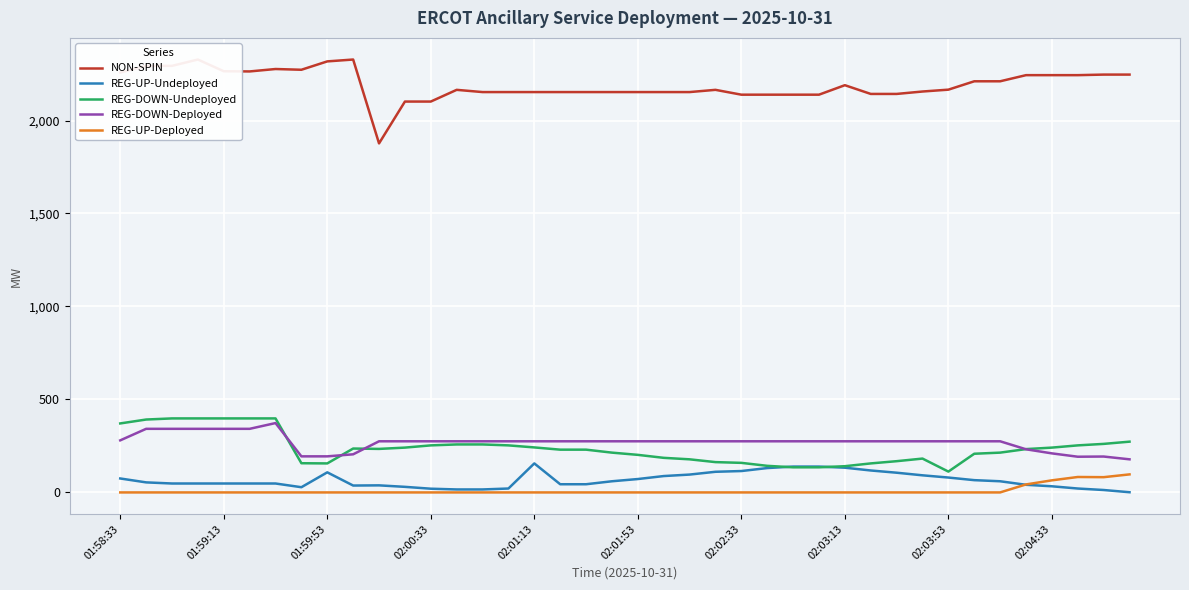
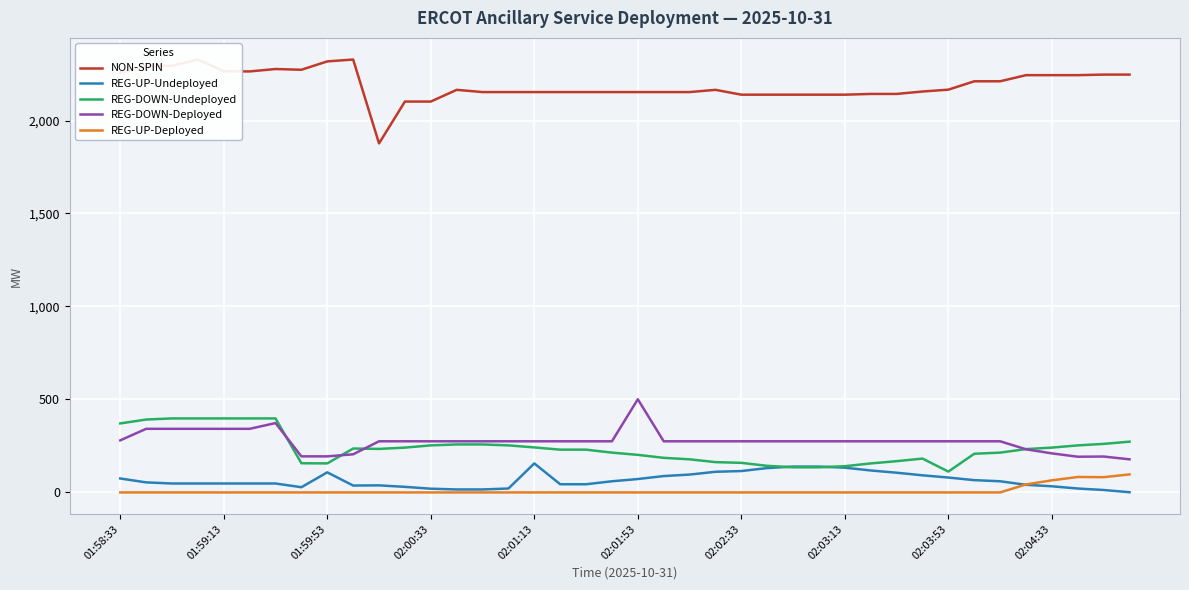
REG-DOWN-Deployed, 02:01:53: 280 -> 500
NON-SPIN, 02:03:13: 2,190 -> 2,140
